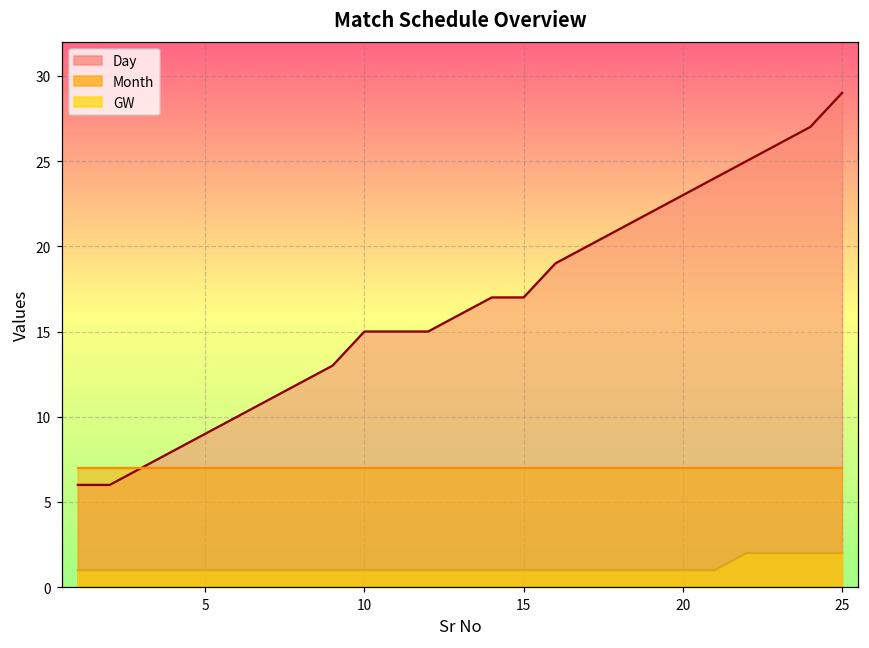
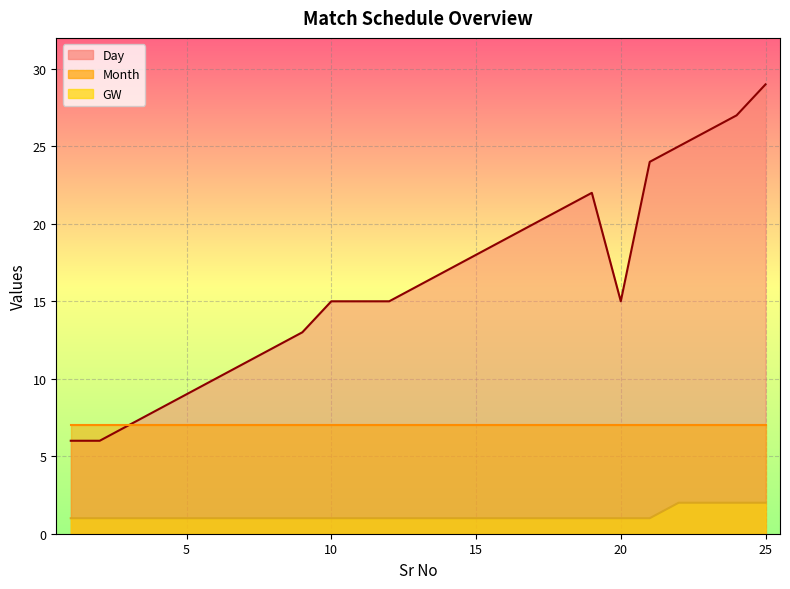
Day, 15: 17 -> 18
Day, 20: 23 -> 15
